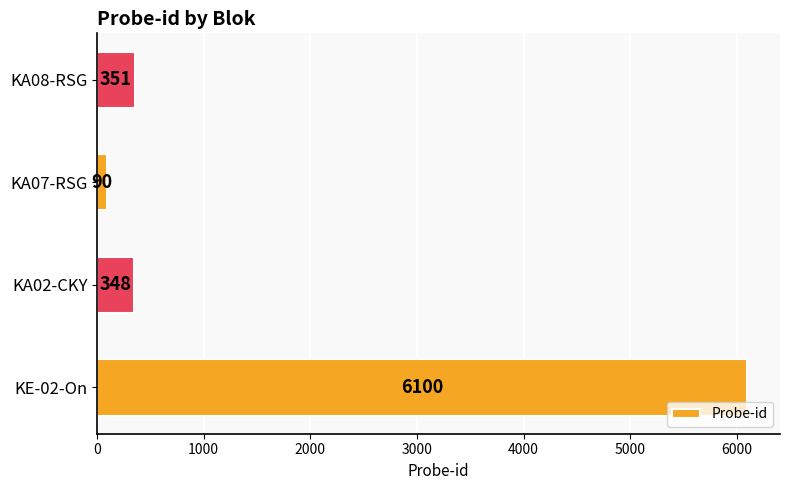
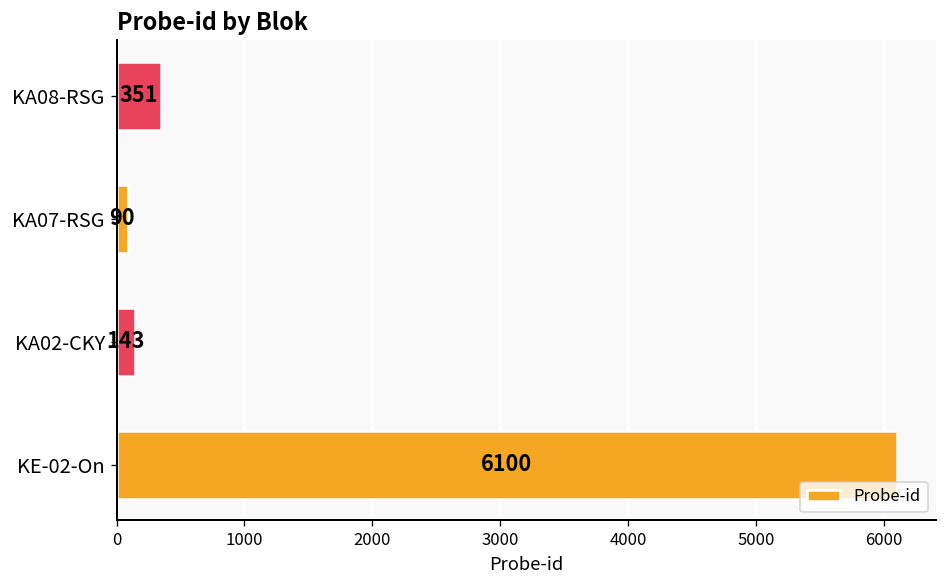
KA02-CKY: 348 -> 143
